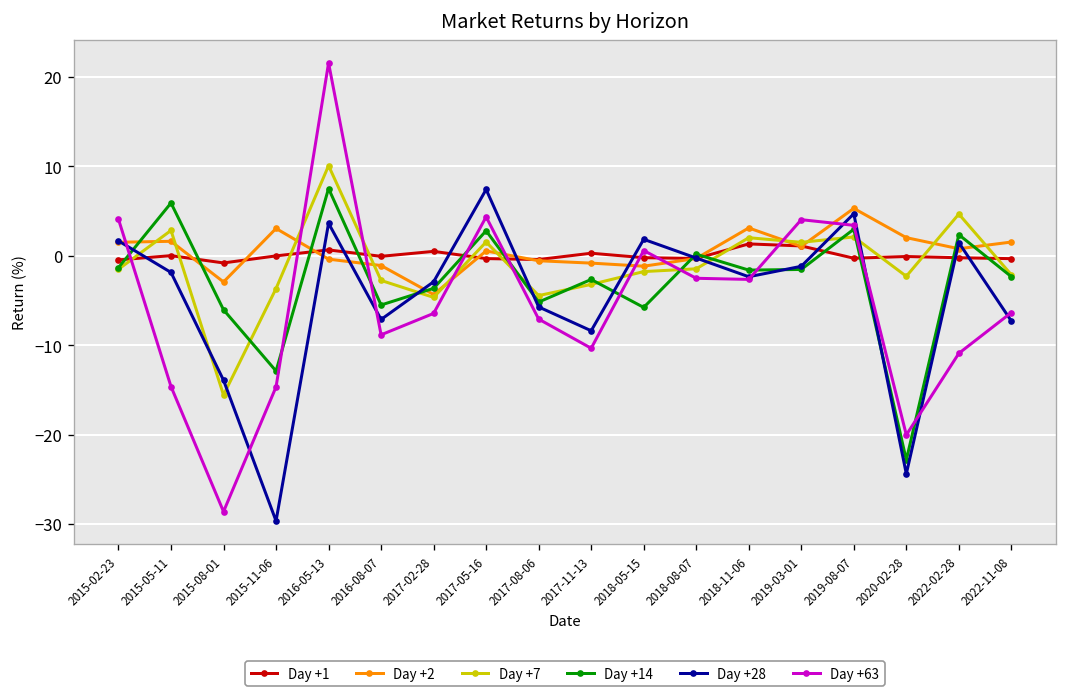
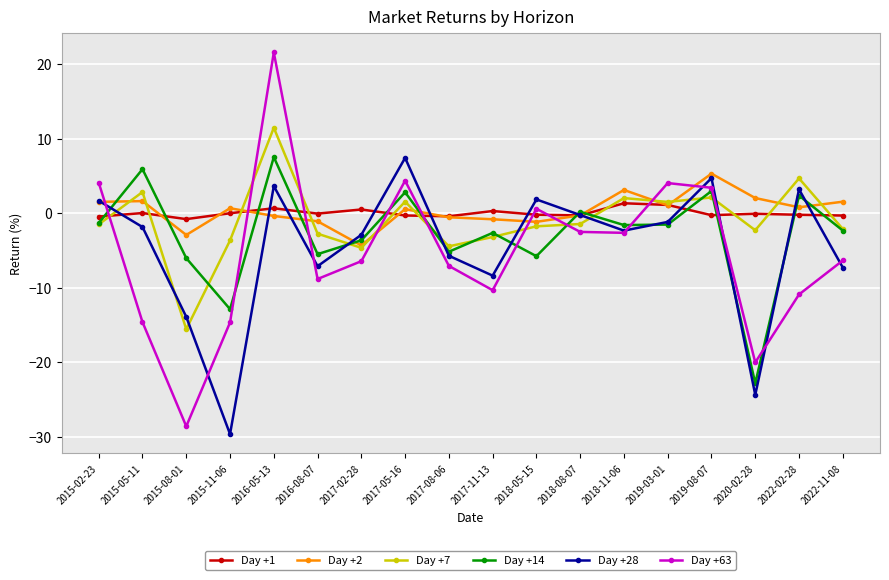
Day +2, 2015-11-06: 3 -> 1
Day +7, 2016-05-13: 10 -> 11
Day +28, 2022-02-28: 1 -> 3
